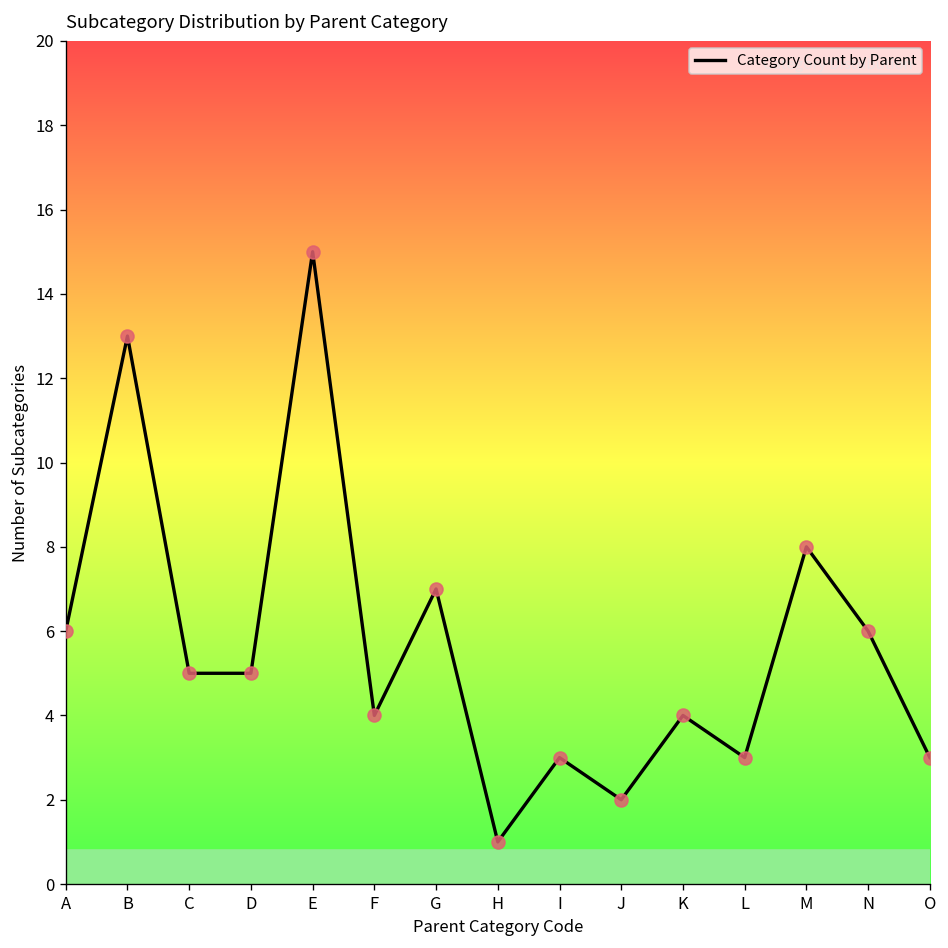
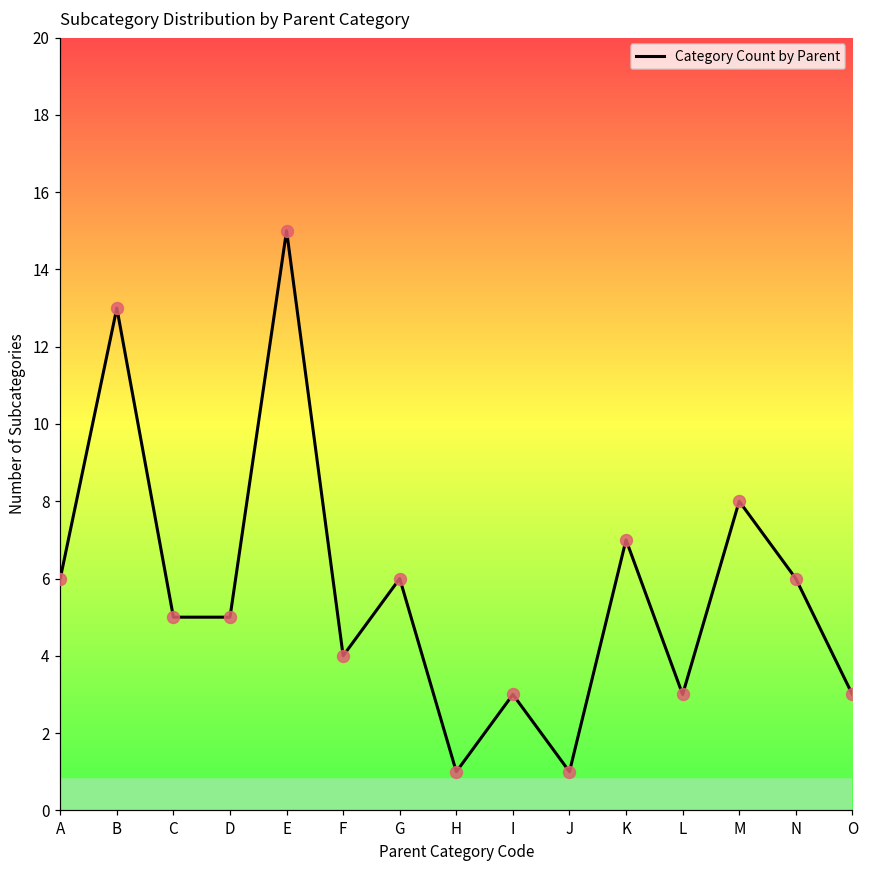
G: 7 -> 6
J: 2 -> 1
K: 4 -> 7
